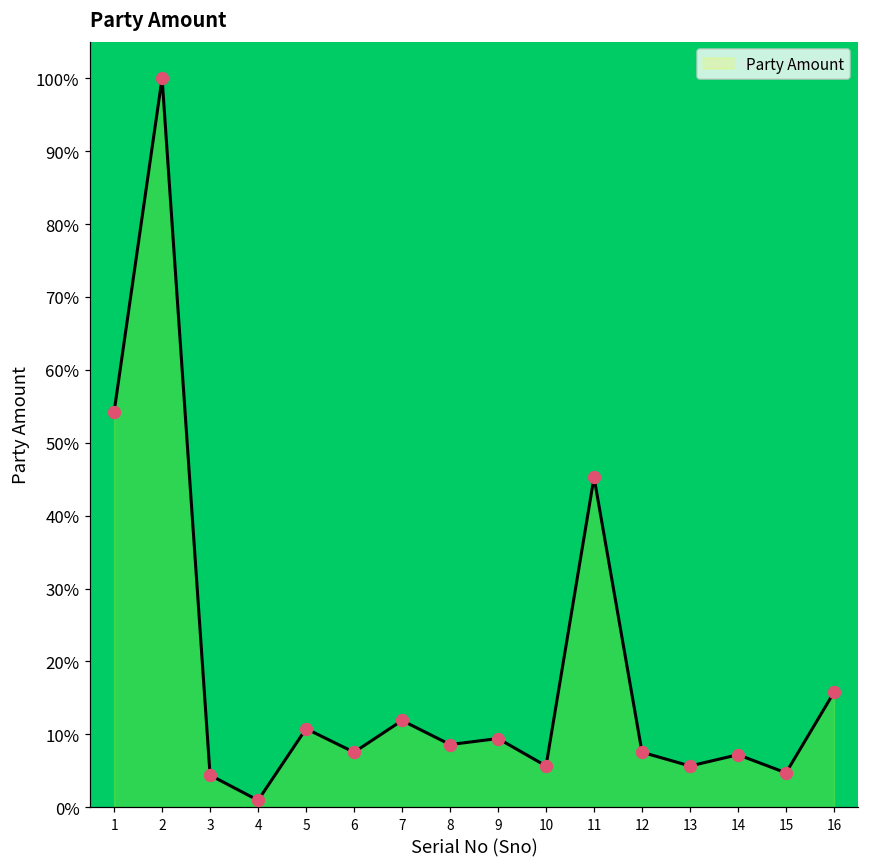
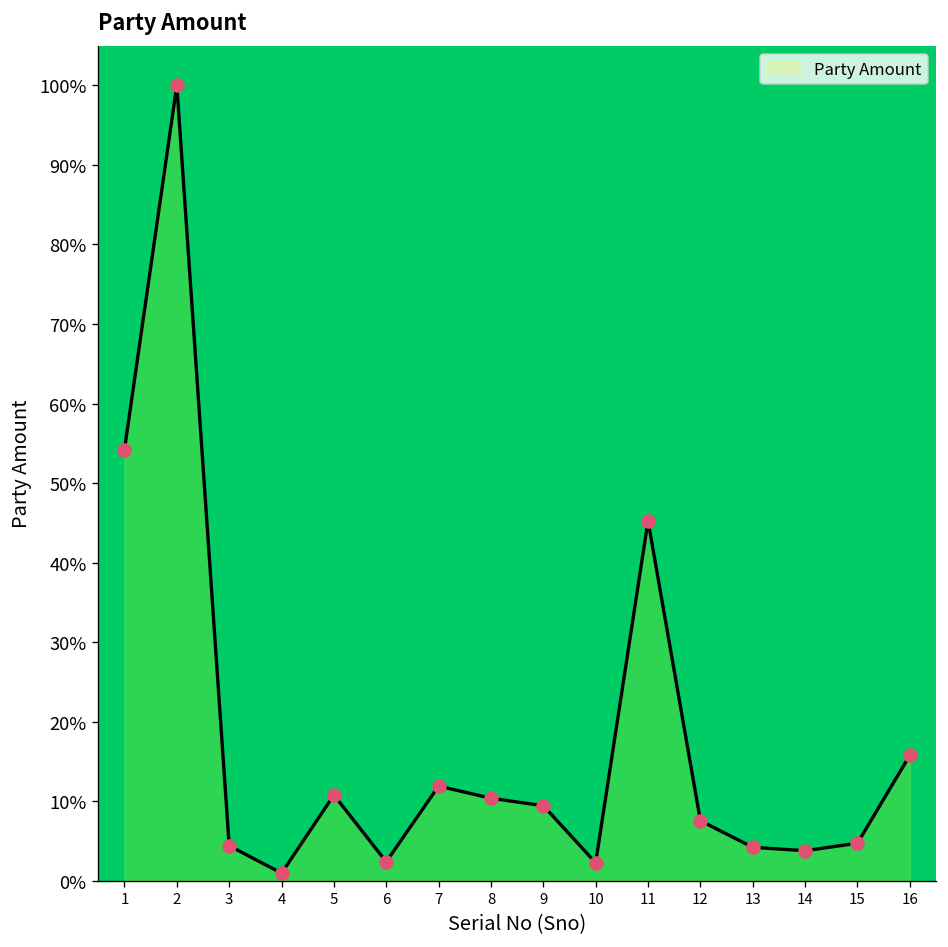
6: 8% -> 2%
8: 9% -> 10%
10: 6% -> 2%
13: 6% -> 4%
14: 7% -> 4%
